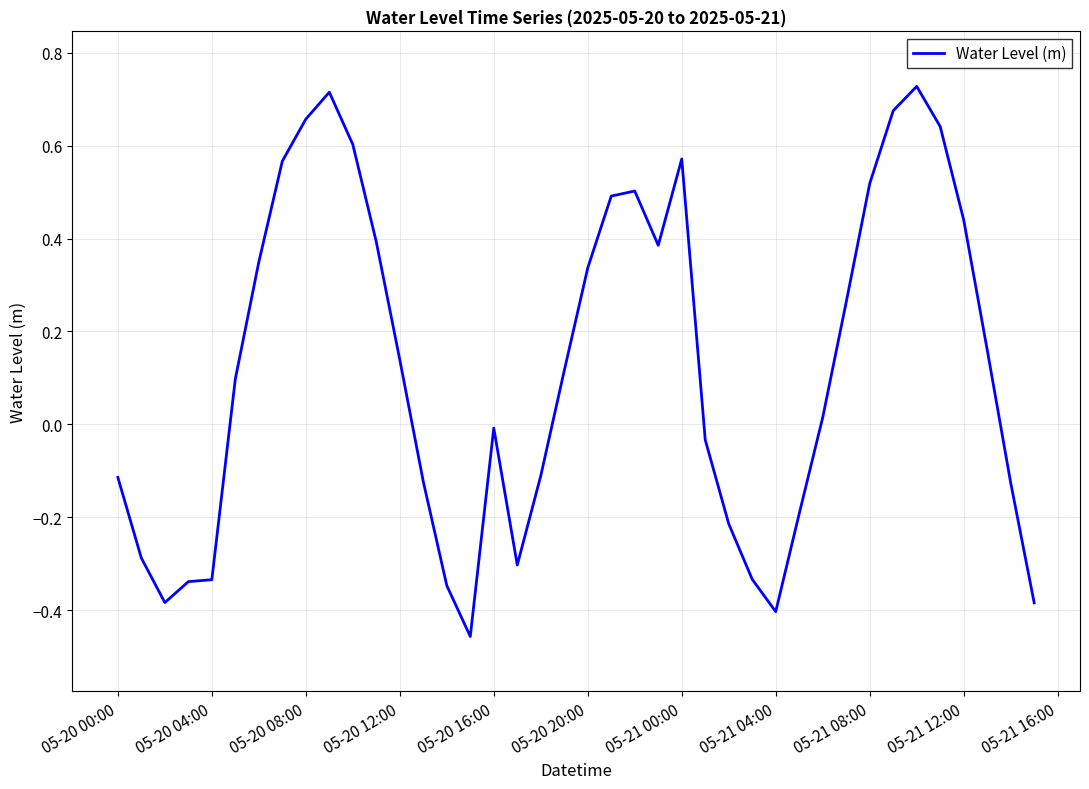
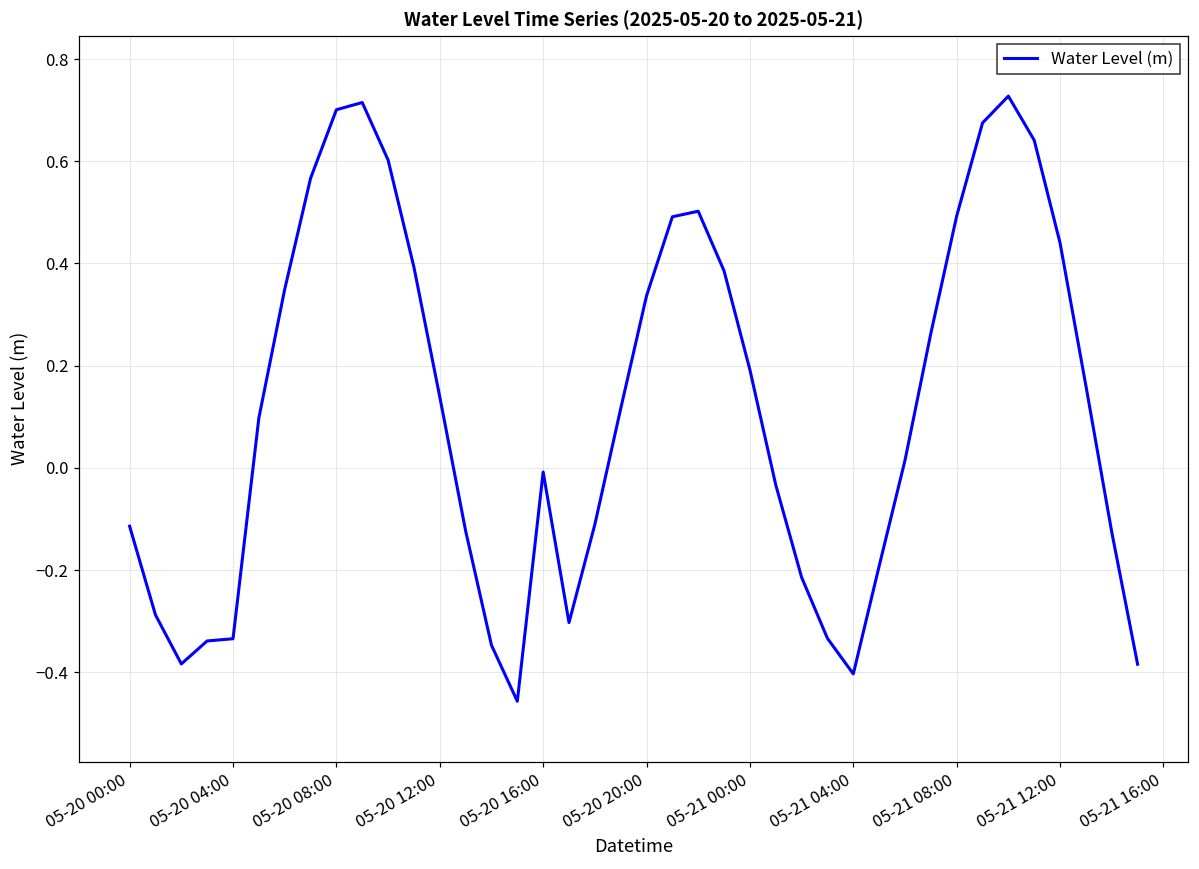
05-20 08:00: 0.66 -> 0.70
05-21 00:00: 0.57 -> 0.19
05-21 08:00: 0.52 -> 0.49
